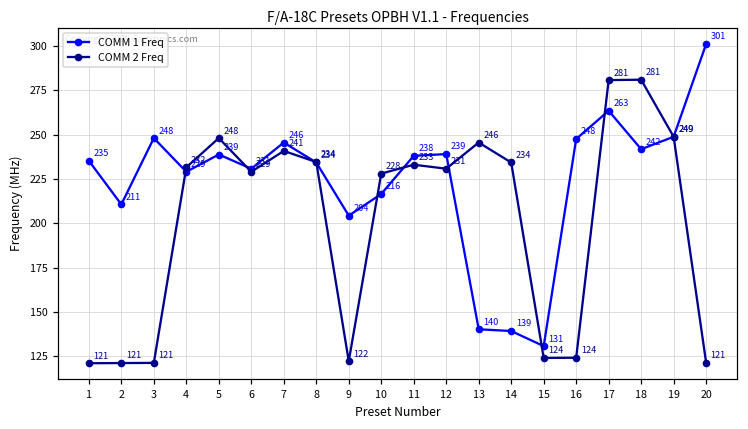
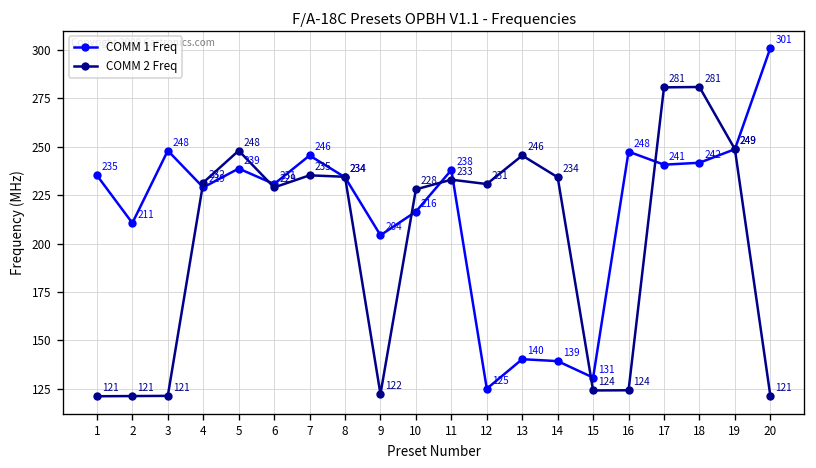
COMM 2 Freq, 7: 241 -> 235
COMM 1 Freq, 12: 239 -> 125
COMM 1 Freq, 17: 263 -> 241
